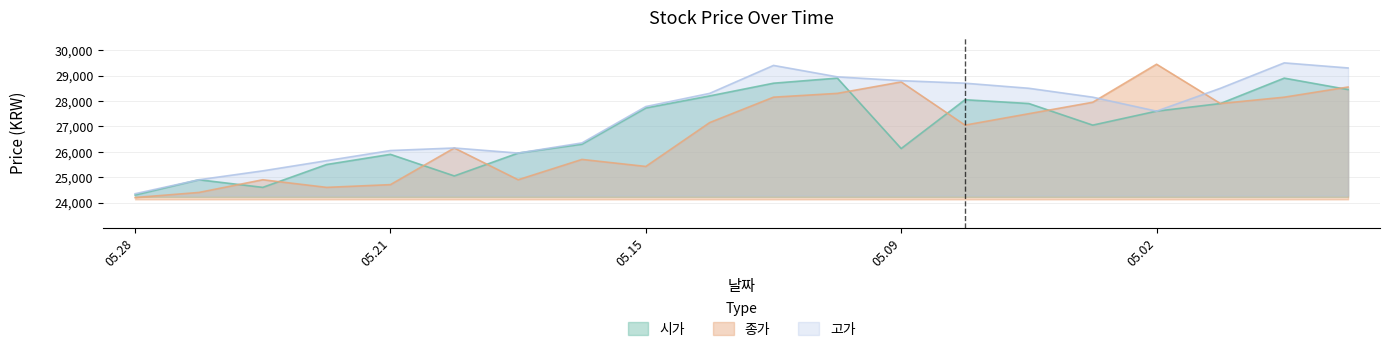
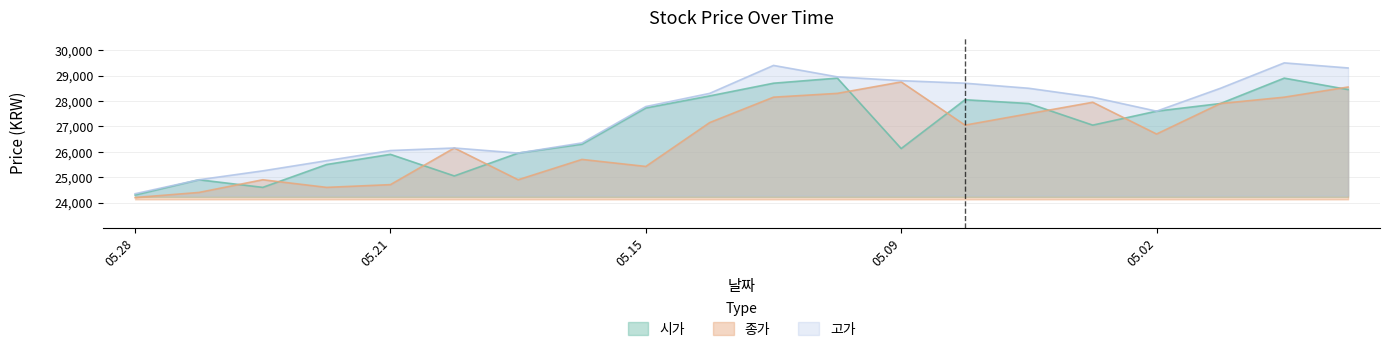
종가, 05.02: 29,400 -> 26,700
